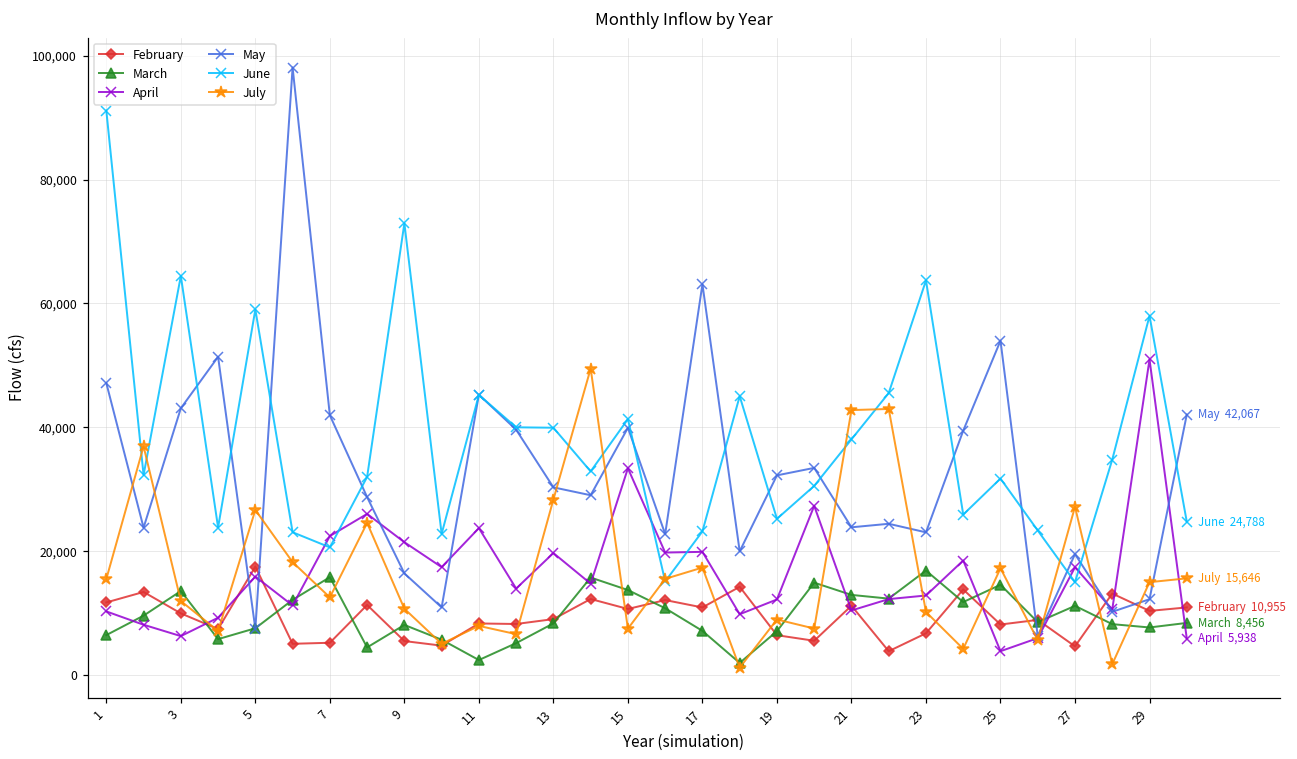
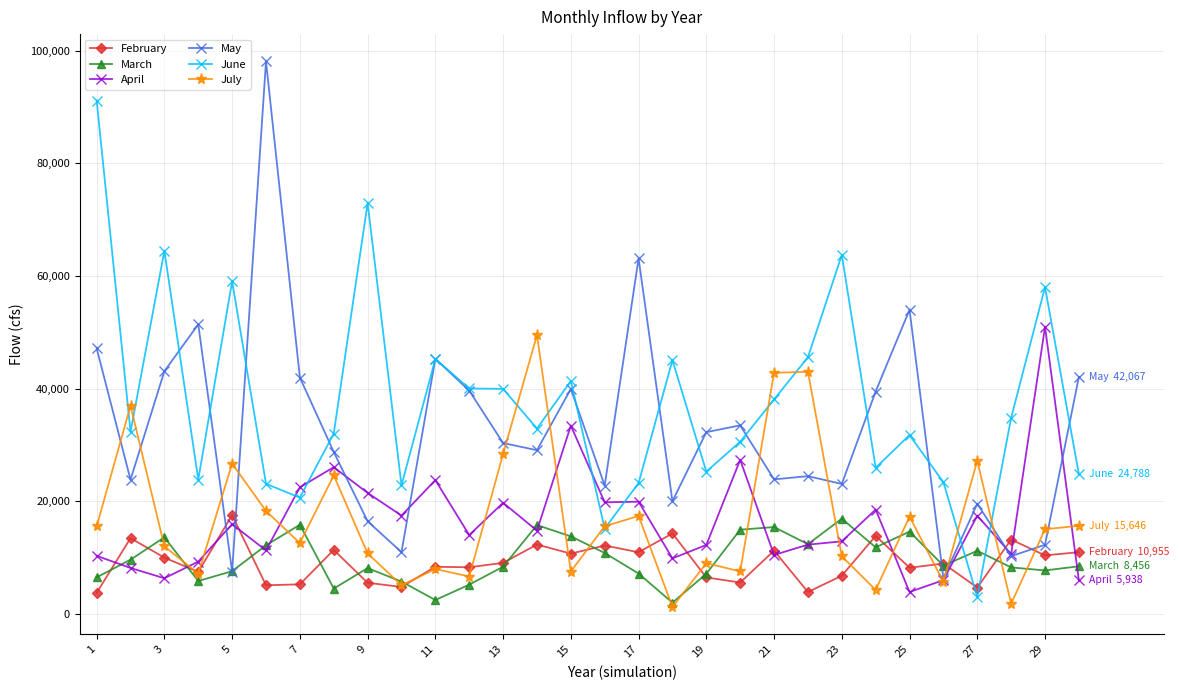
February, 1: 12,000 -> 4,000
March, 21: 13,000 -> 15,000
June, 27: 15,000 -> 3,000
